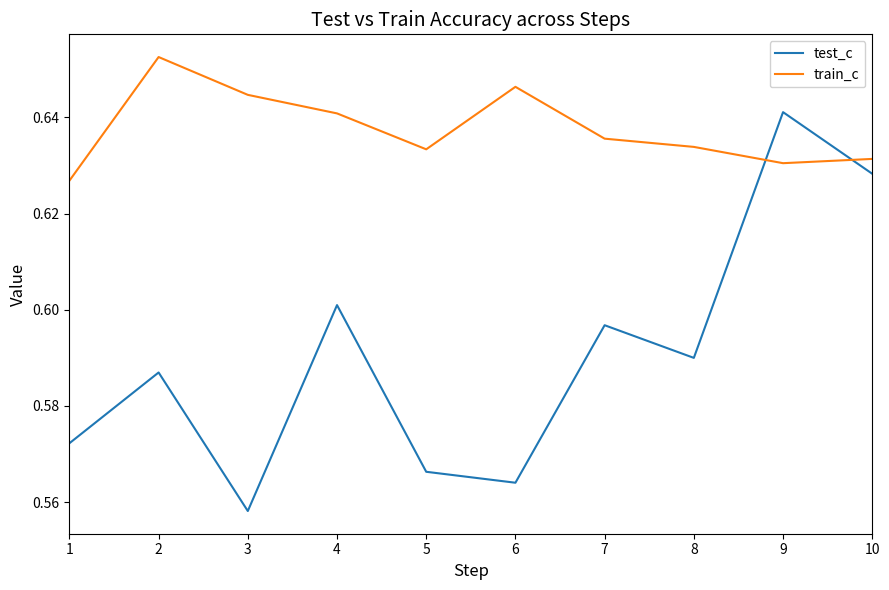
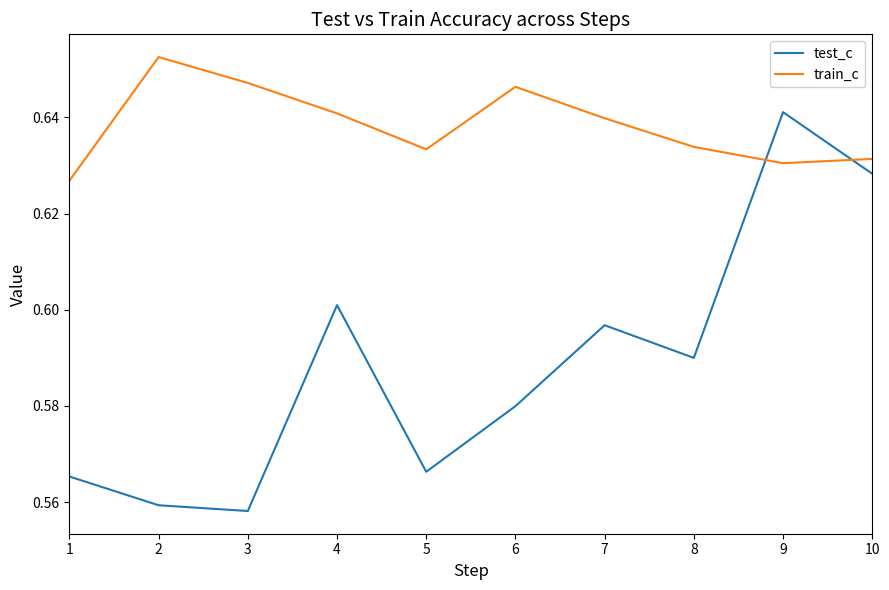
test_c, 1: 0.572 -> 0.565
test_c, 2: 0.587 -> 0.559
train_c, 3: 0.645 -> 0.647
test_c, 6: 0.564 -> 0.580
train_c, 7: 0.636 -> 0.640
